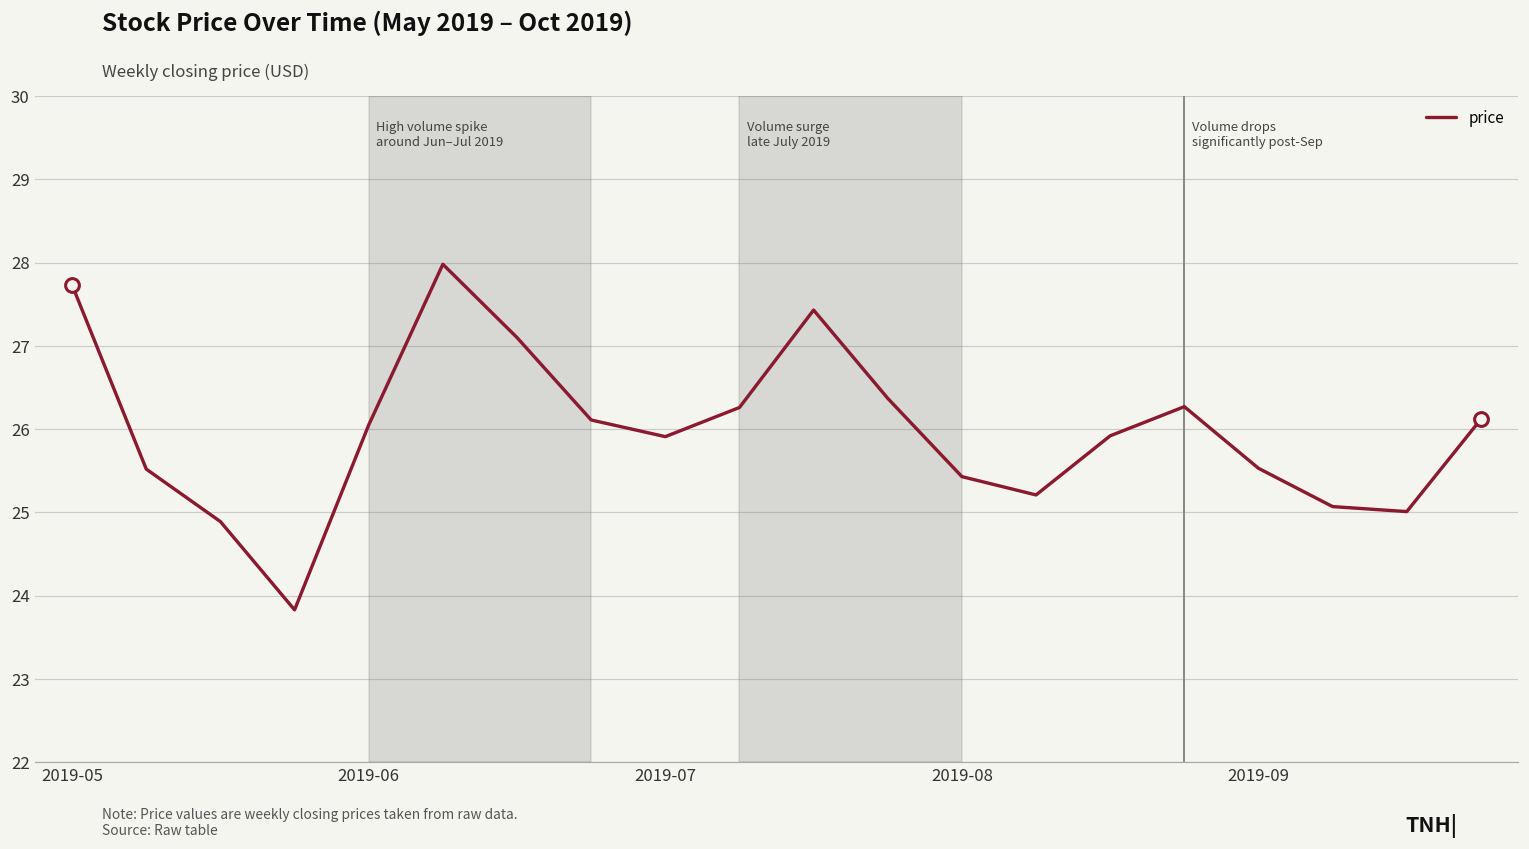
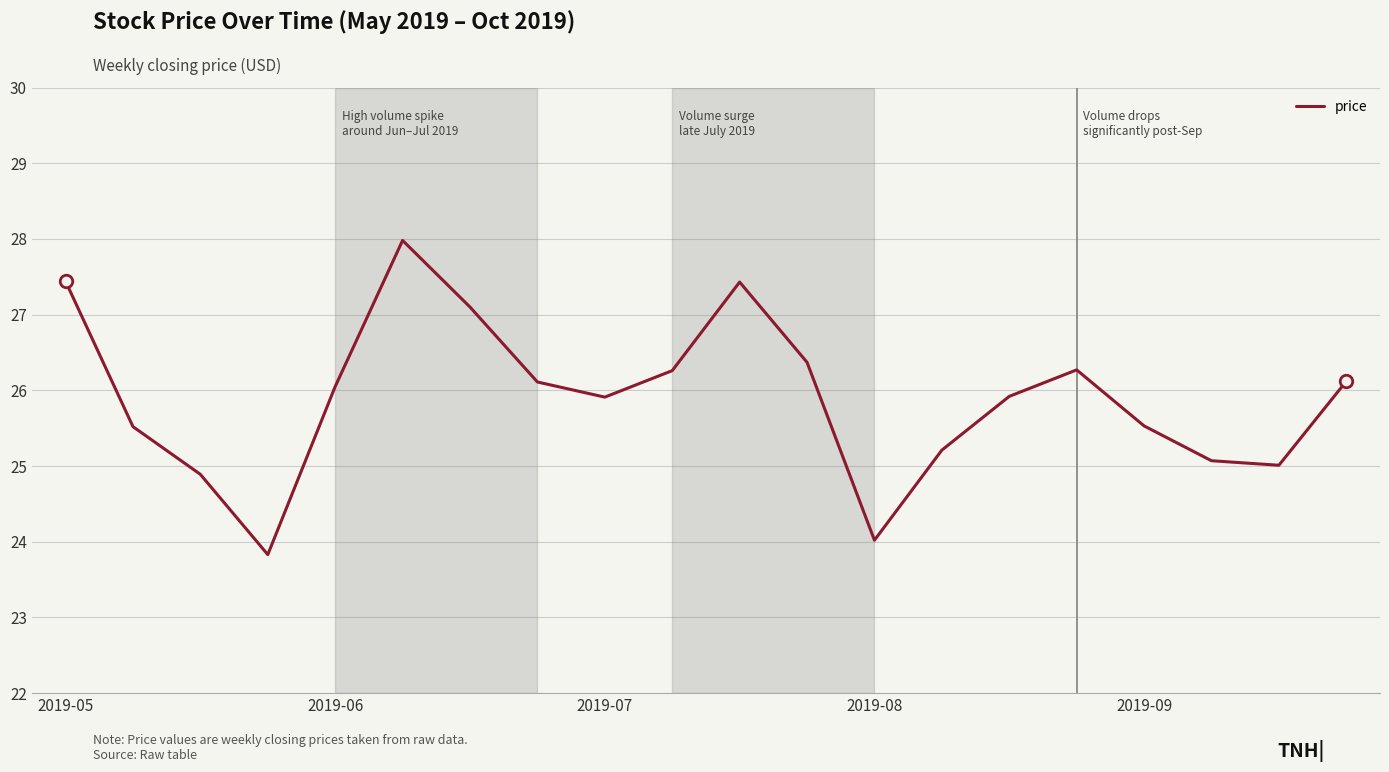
price, 2019-05: 27.7 -> 27.4
price, 2019-08: 25.4 -> 24.0
